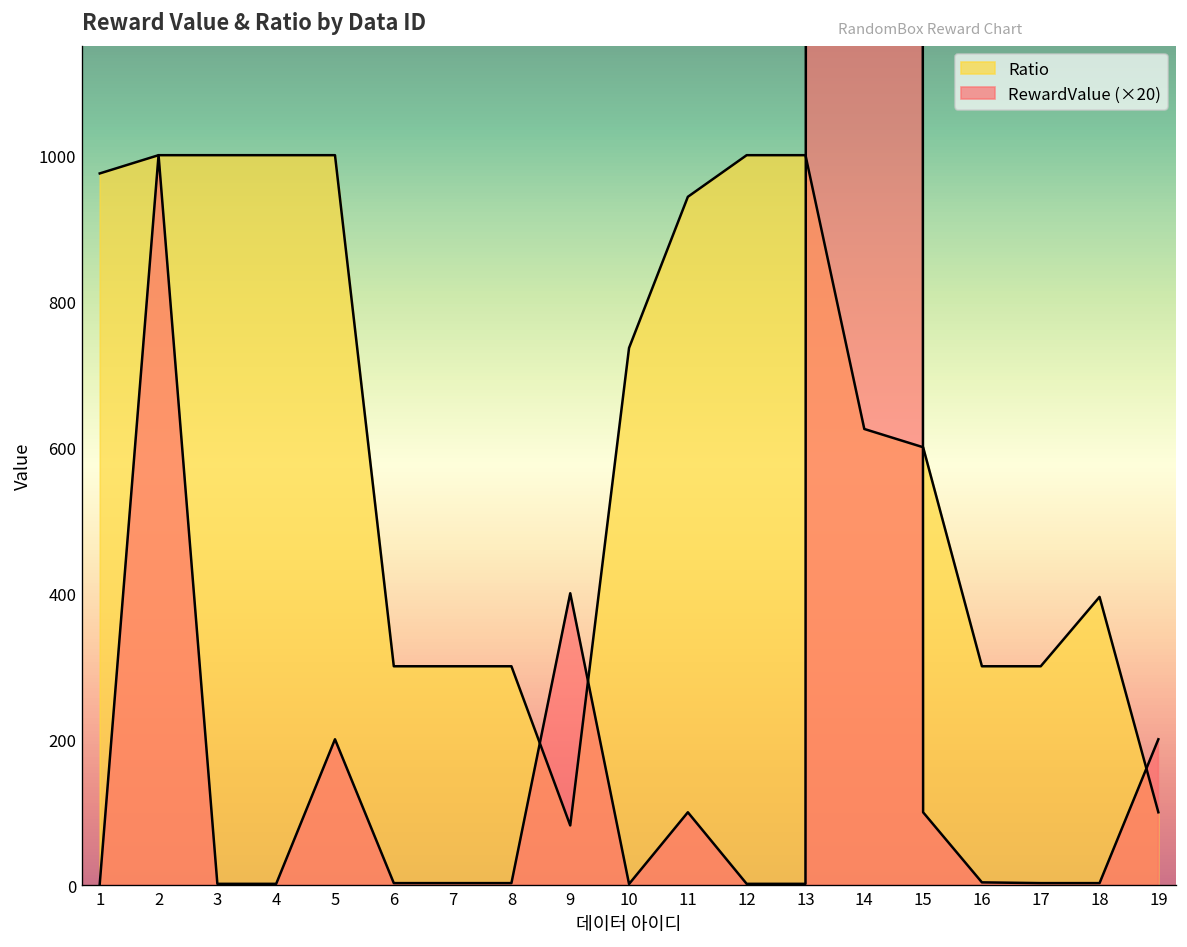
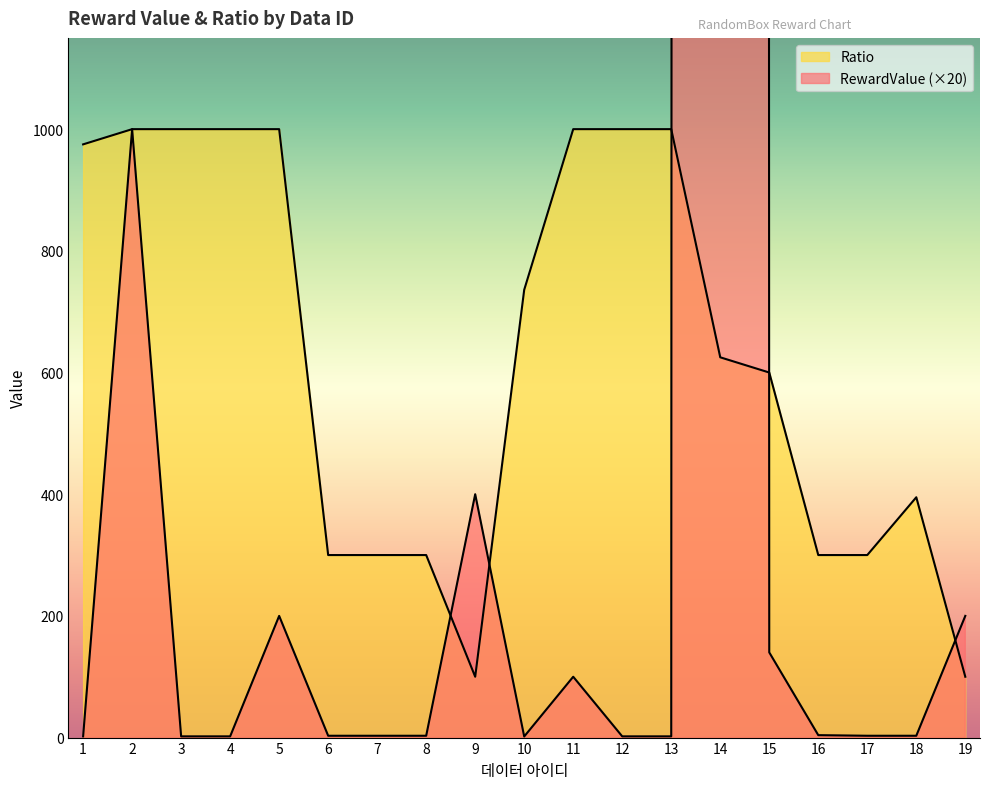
Ratio, 9: 80 -> 100
Ratio, 11: 940 -> 1000
RewardValue (×20), 15: 100 -> 140
